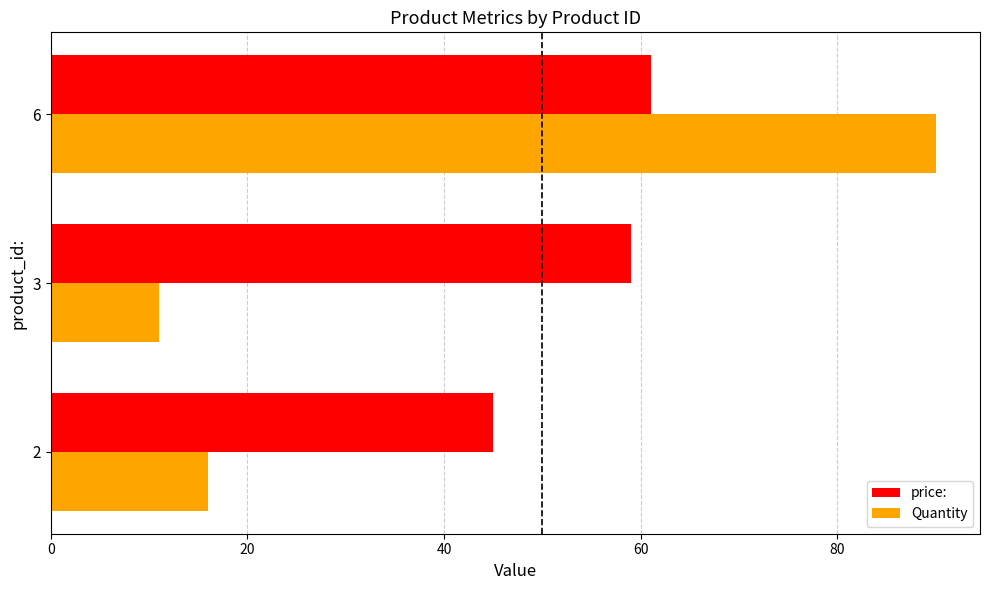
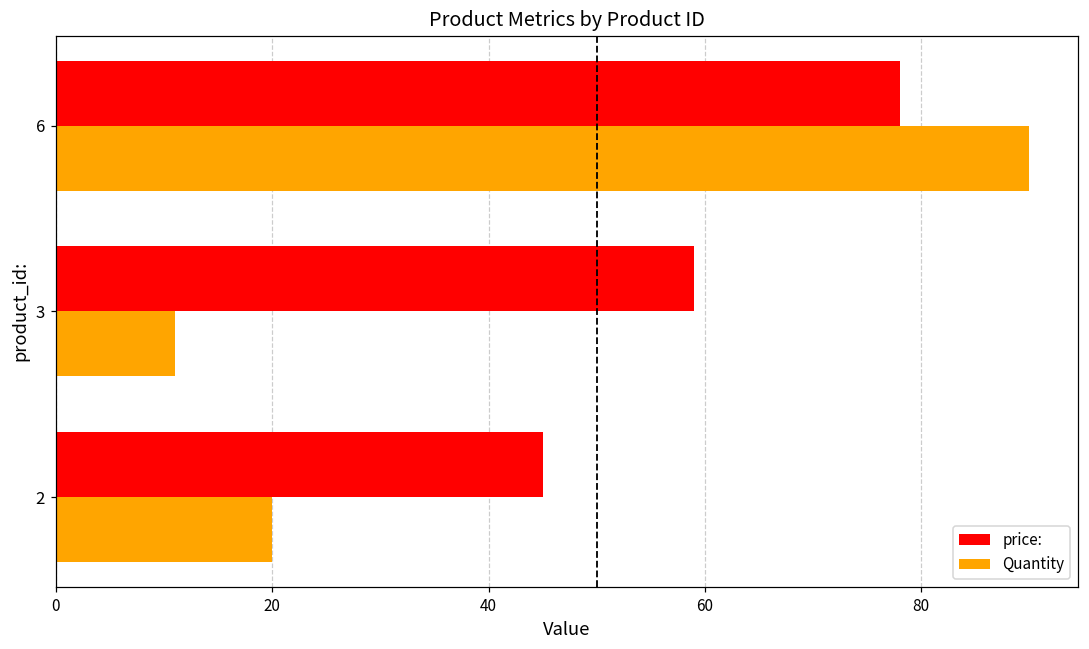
price:, 6: 61 -> 78
Quantity, 2: 16 -> 20
